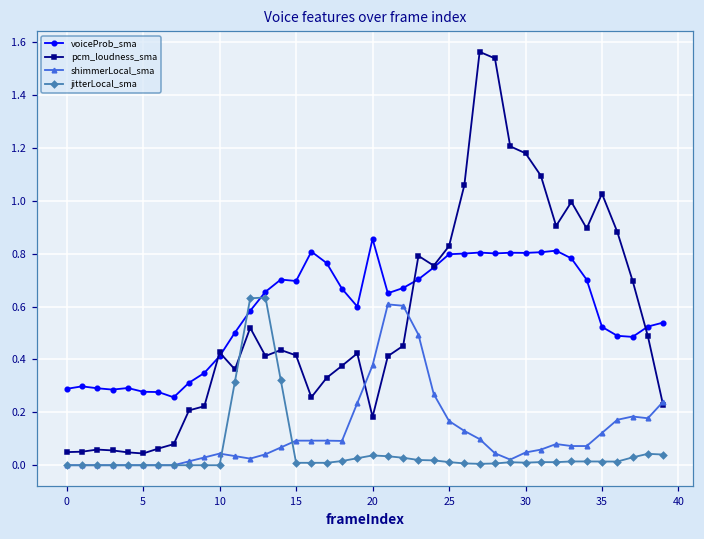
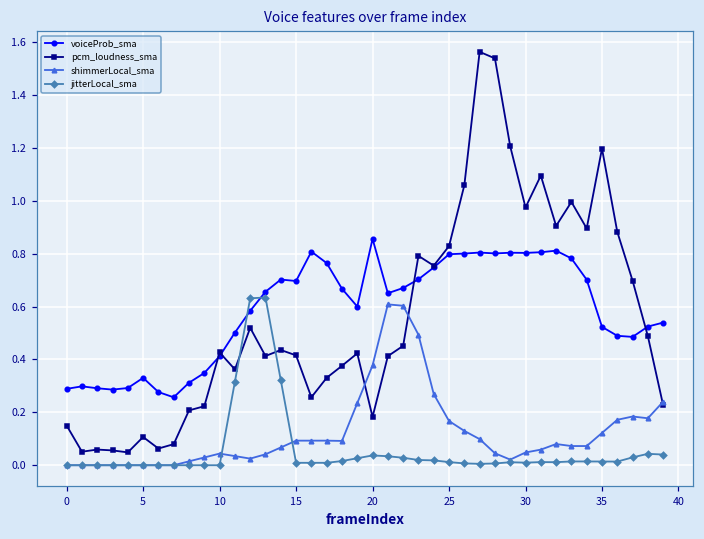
pcm_loudness_sma, 0: 0.05 -> 0.15
voiceProb_sma, 5: 0.28 -> 0.33
pcm_loudness_sma, 5: 0.04 -> 0.11
pcm_loudness_sma, 30: 1.18 -> 0.98
pcm_loudness_sma, 35: 1.03 -> 1.20
